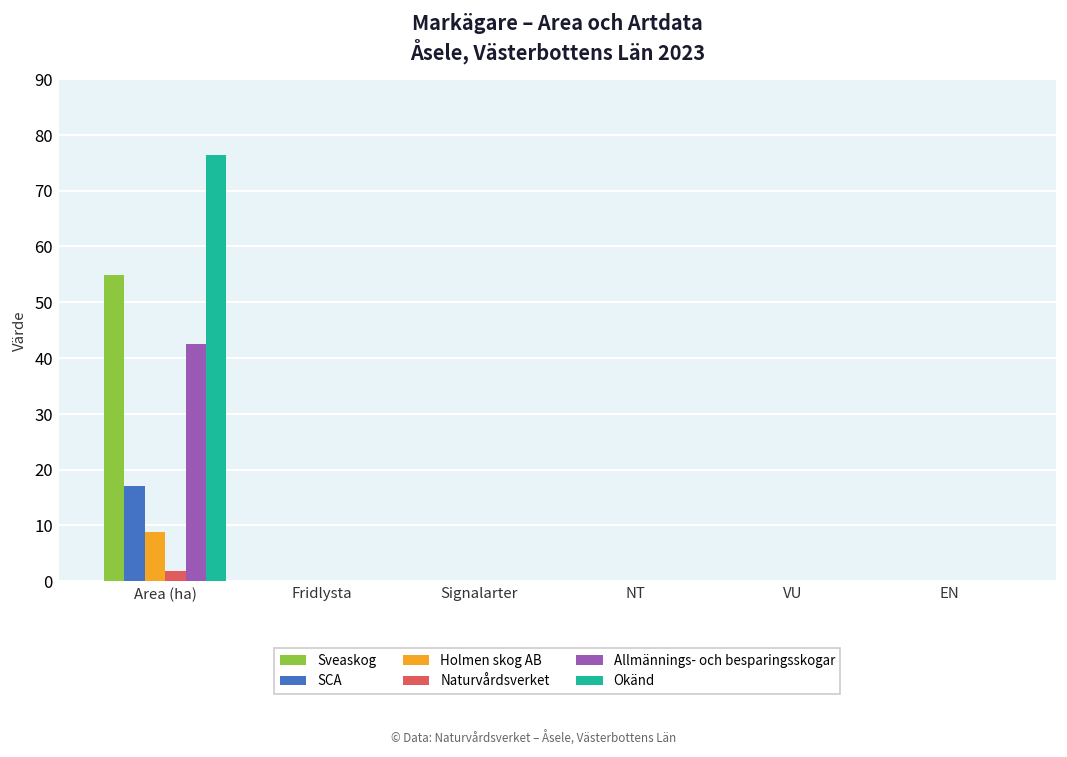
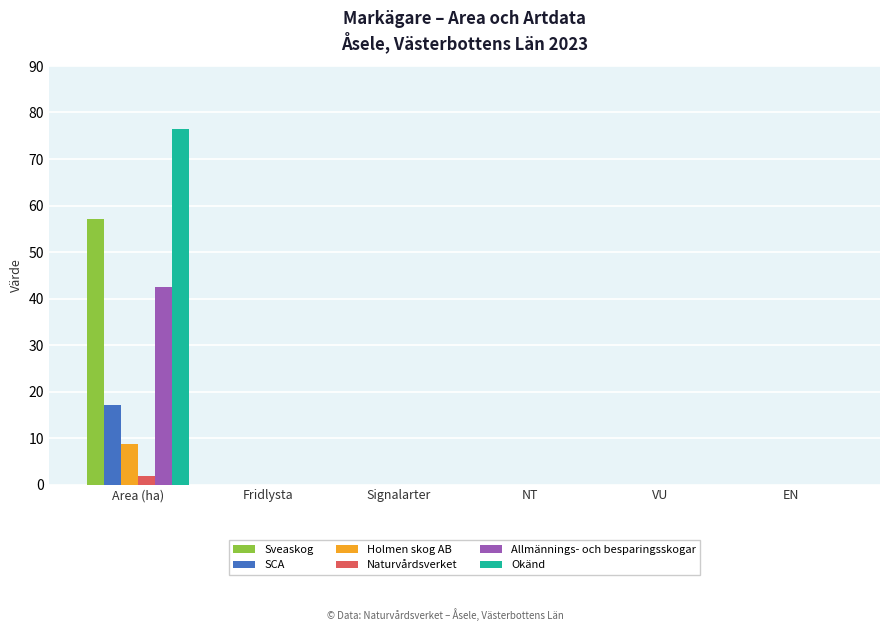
Sveaskog, Area (ha): 55 -> 57
